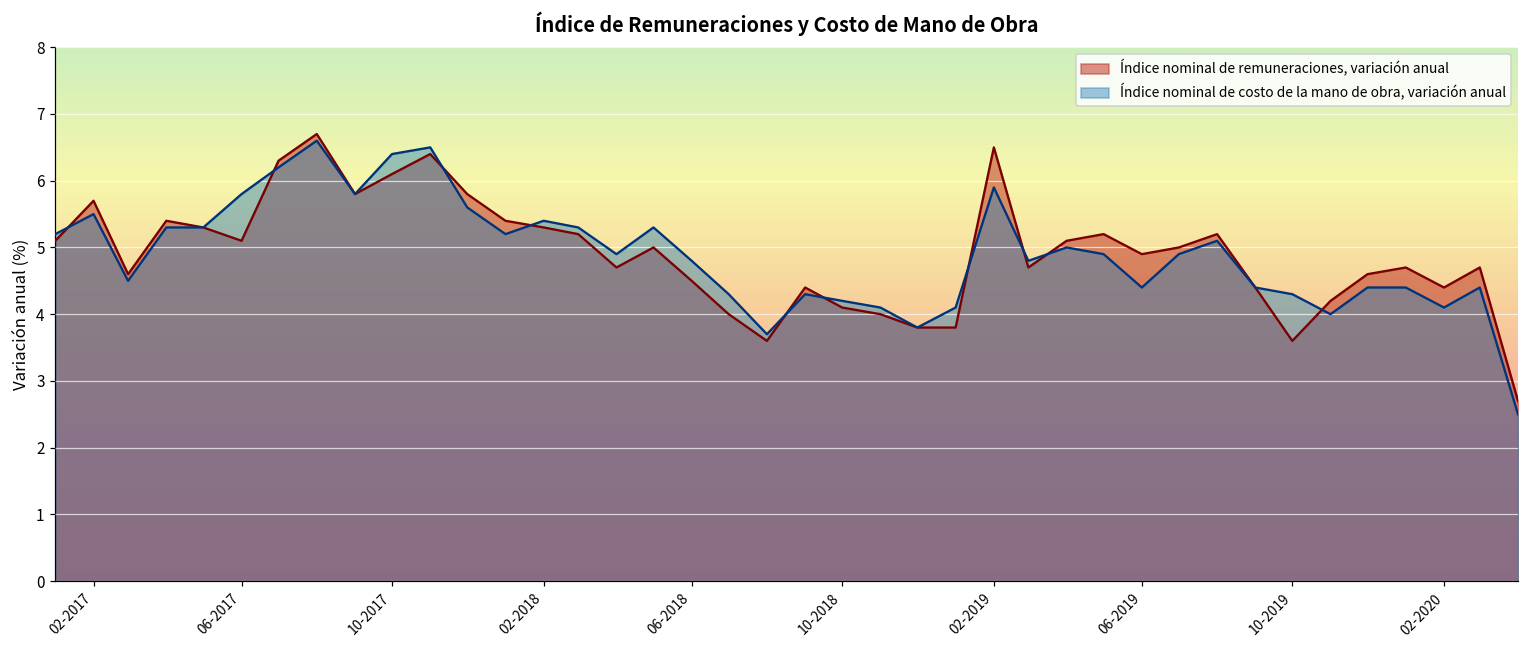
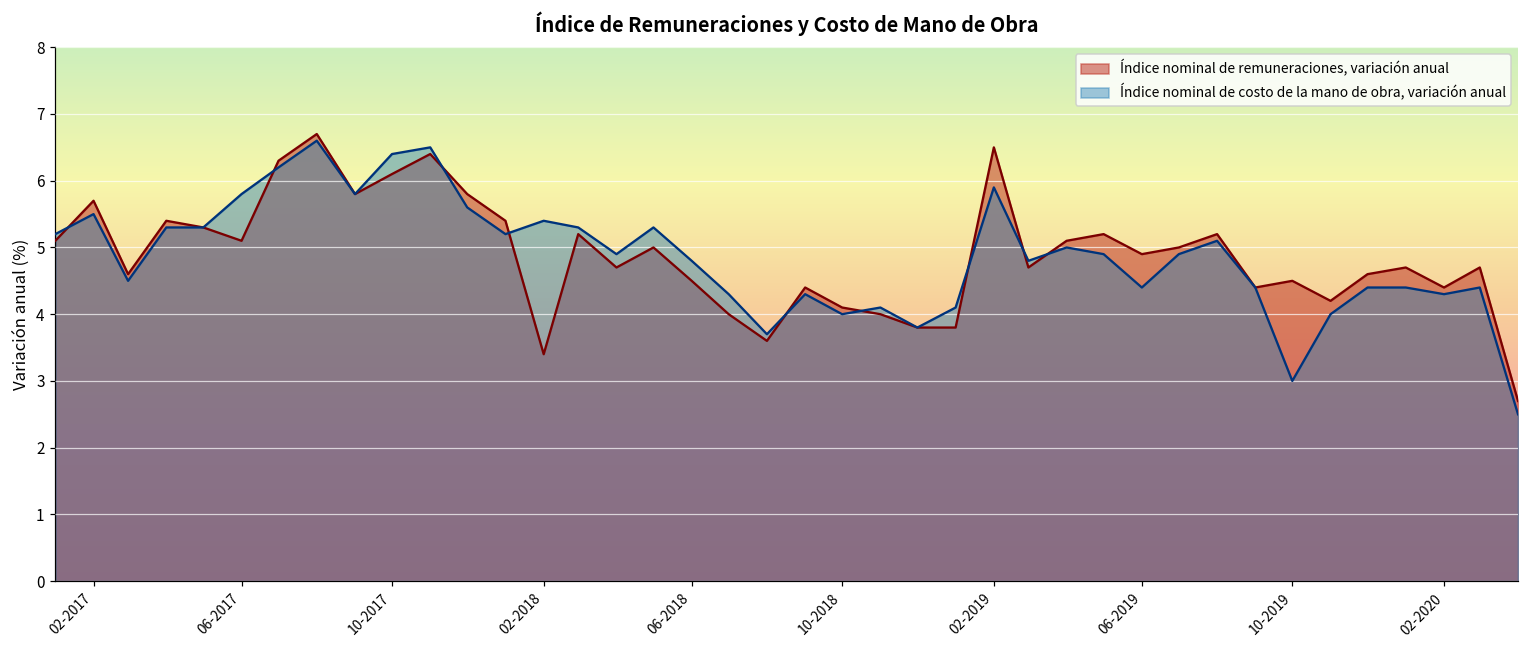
Índice nominal de remuneraciones, variación anual, 02-2018: 5.3 -> 3.4
Índice nominal de costo de la mano de obra, variación anual, 10-2018: 4.2 -> 4.0
Índice nominal de remuneraciones, variación anual, 10-2019: 3.6 -> 4.5
Índice nominal de costo de la mano de obra, variación anual, 10-2019: 4.3 -> 3.0
Índice nominal de costo de la mano de obra, variación anual, 02-2020: 4.1 -> 4.3
